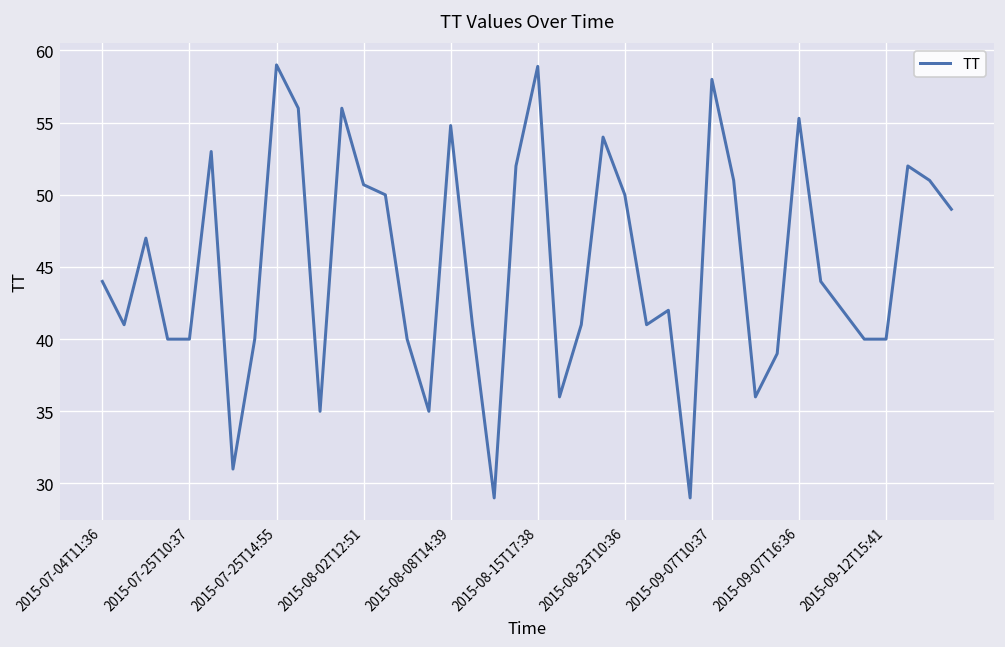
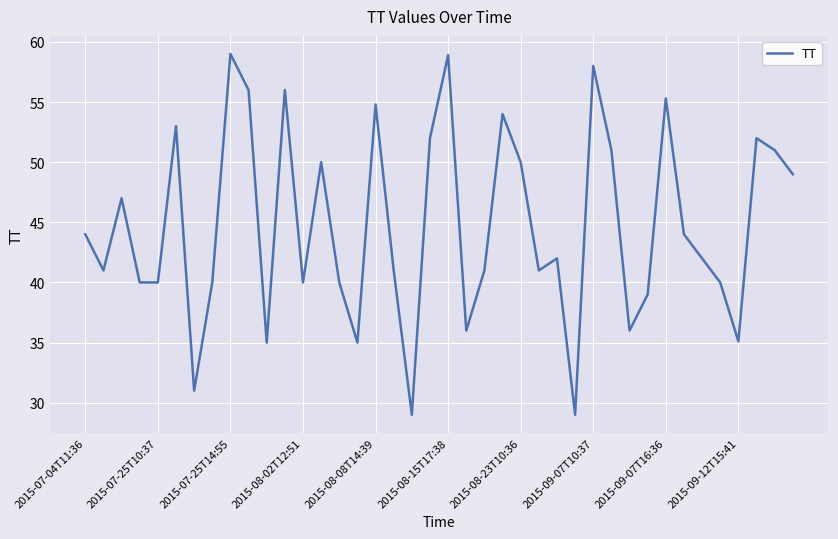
2015-08-02T12:51: 50.7 -> 40.0
2015-09-12T15:41: 40.0 -> 35.1
